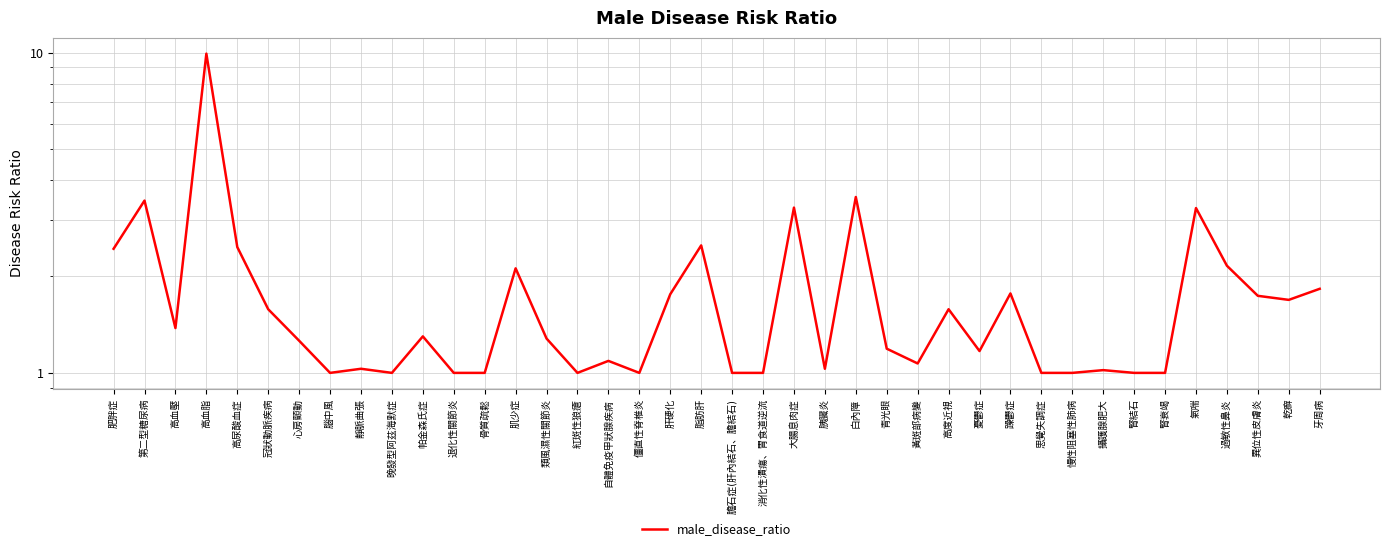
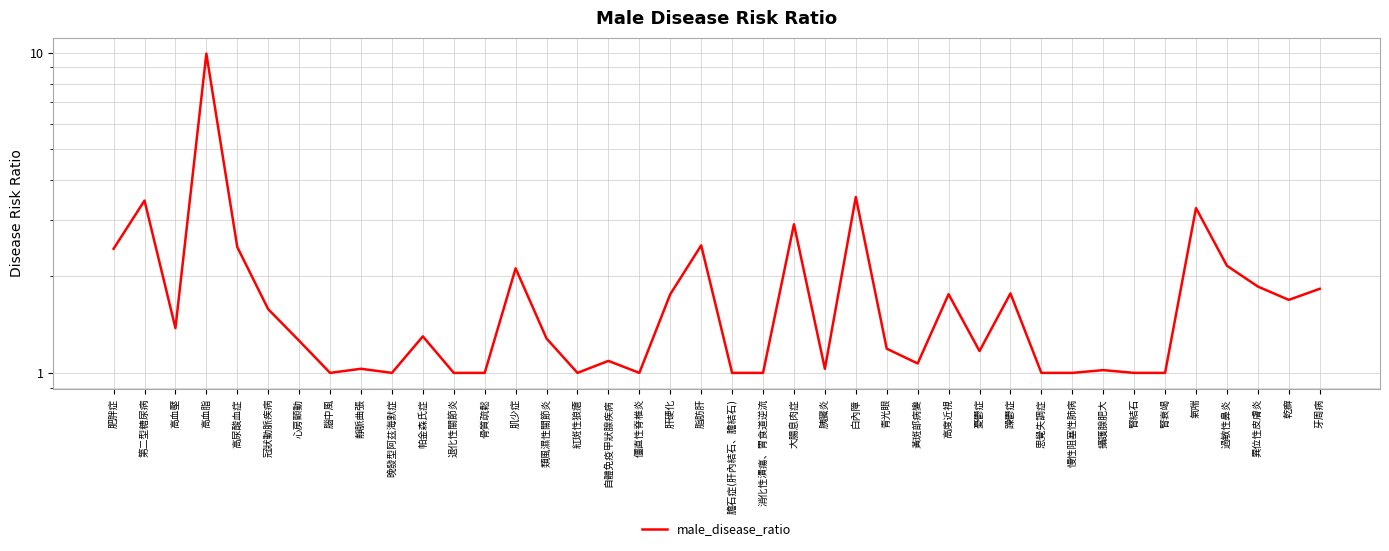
大腸息肉症: 3.3 -> 2.9
高度近視: 1.6 -> 1.8
異位性皮膚炎: 1.7 -> 1.9
